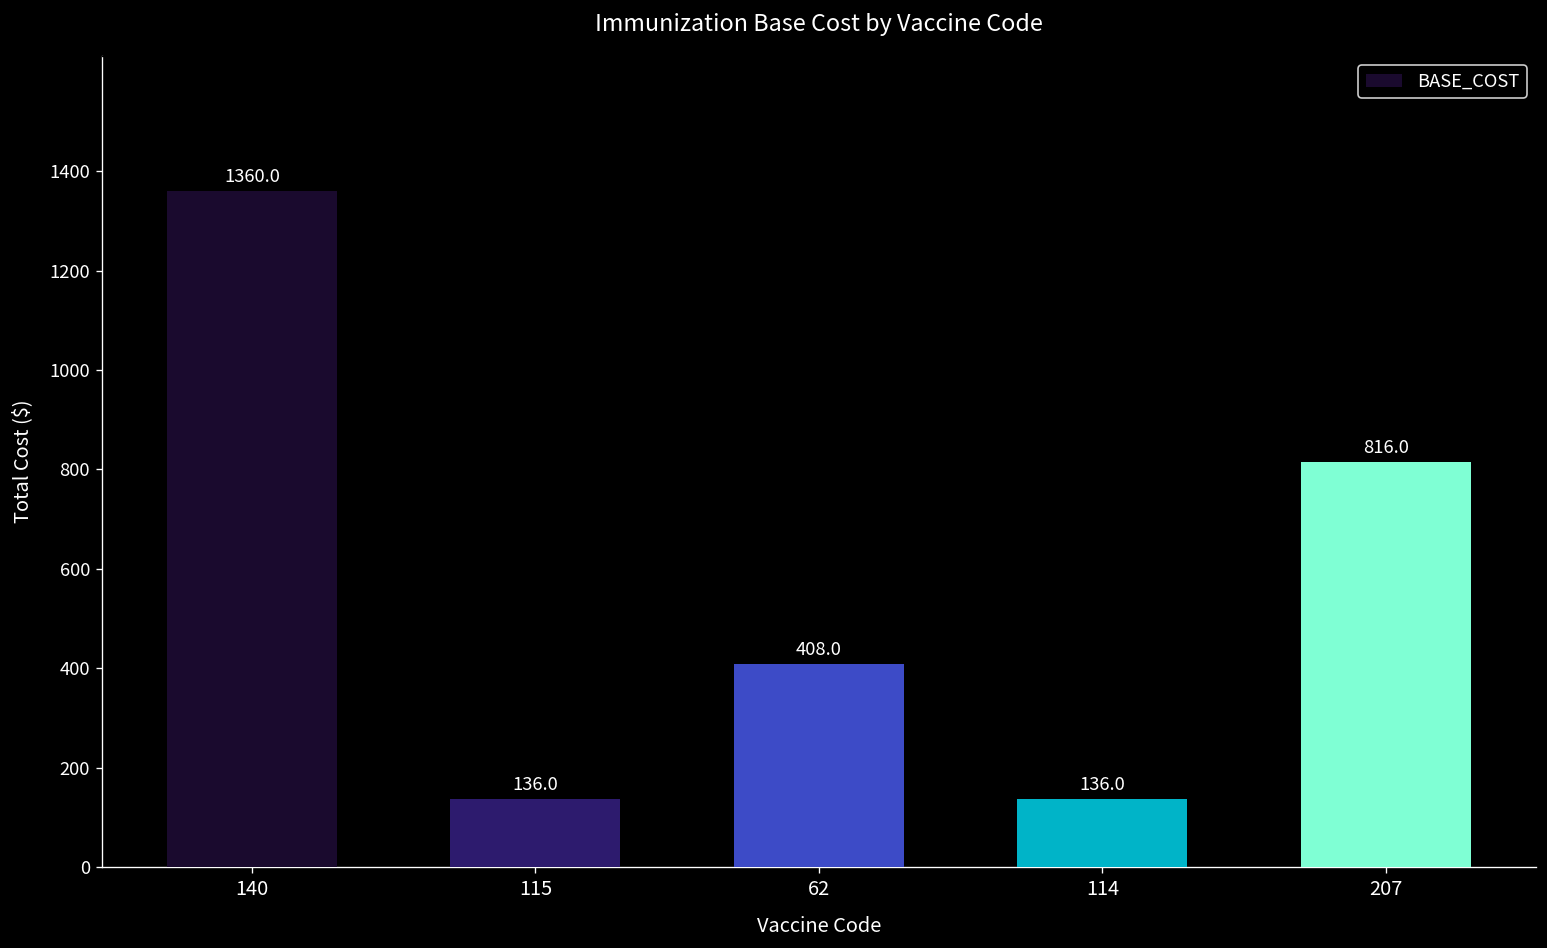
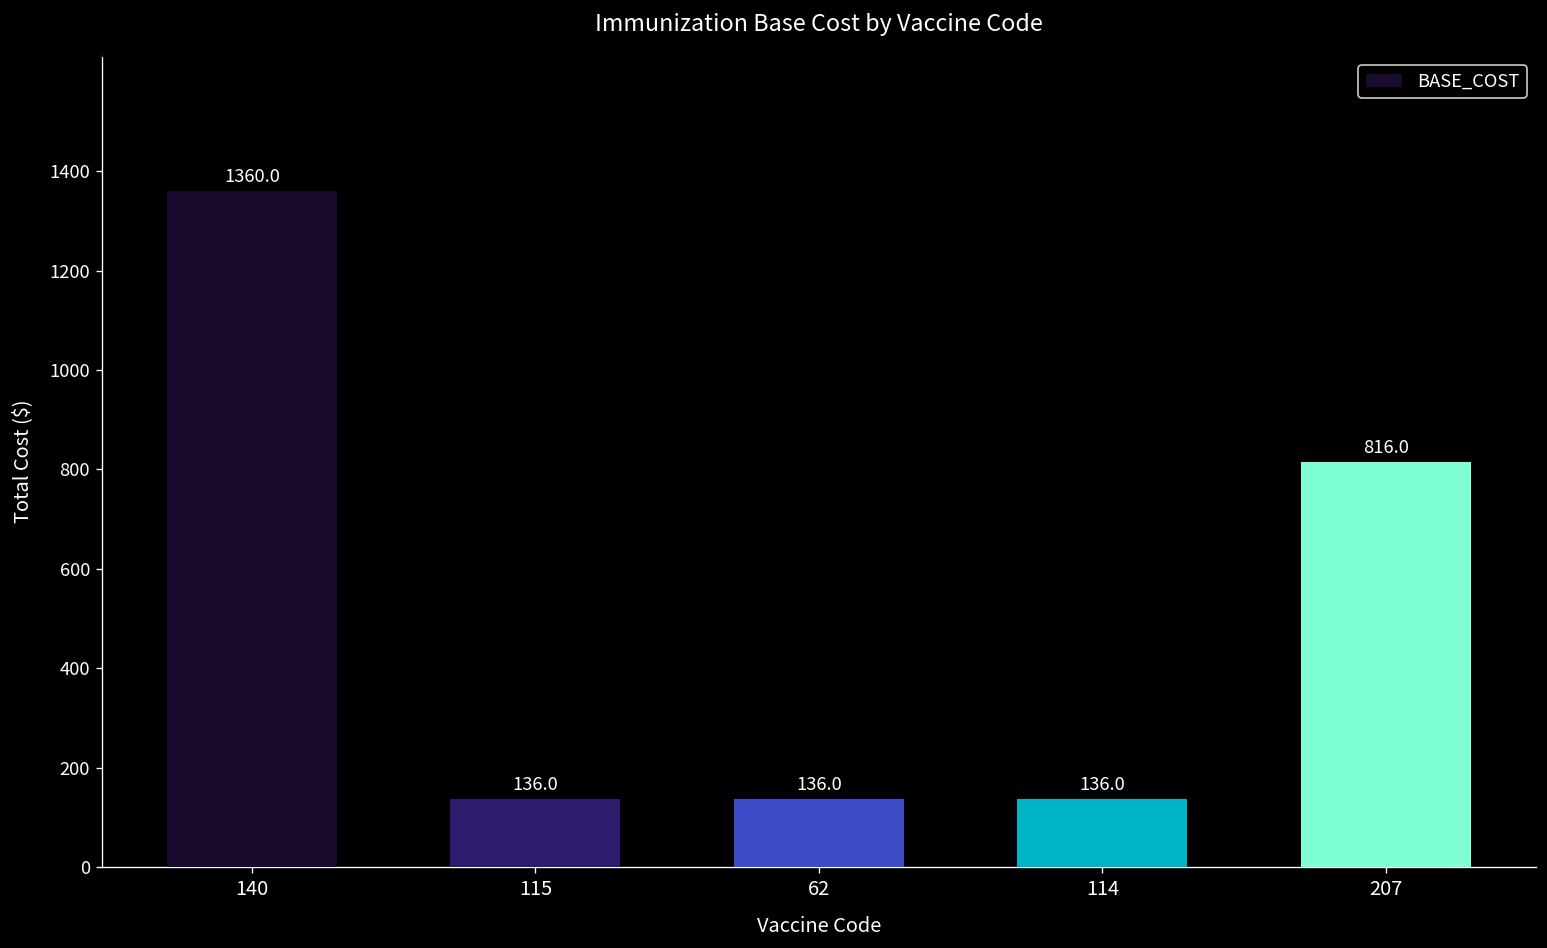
62: 408.0 -> 136.0
